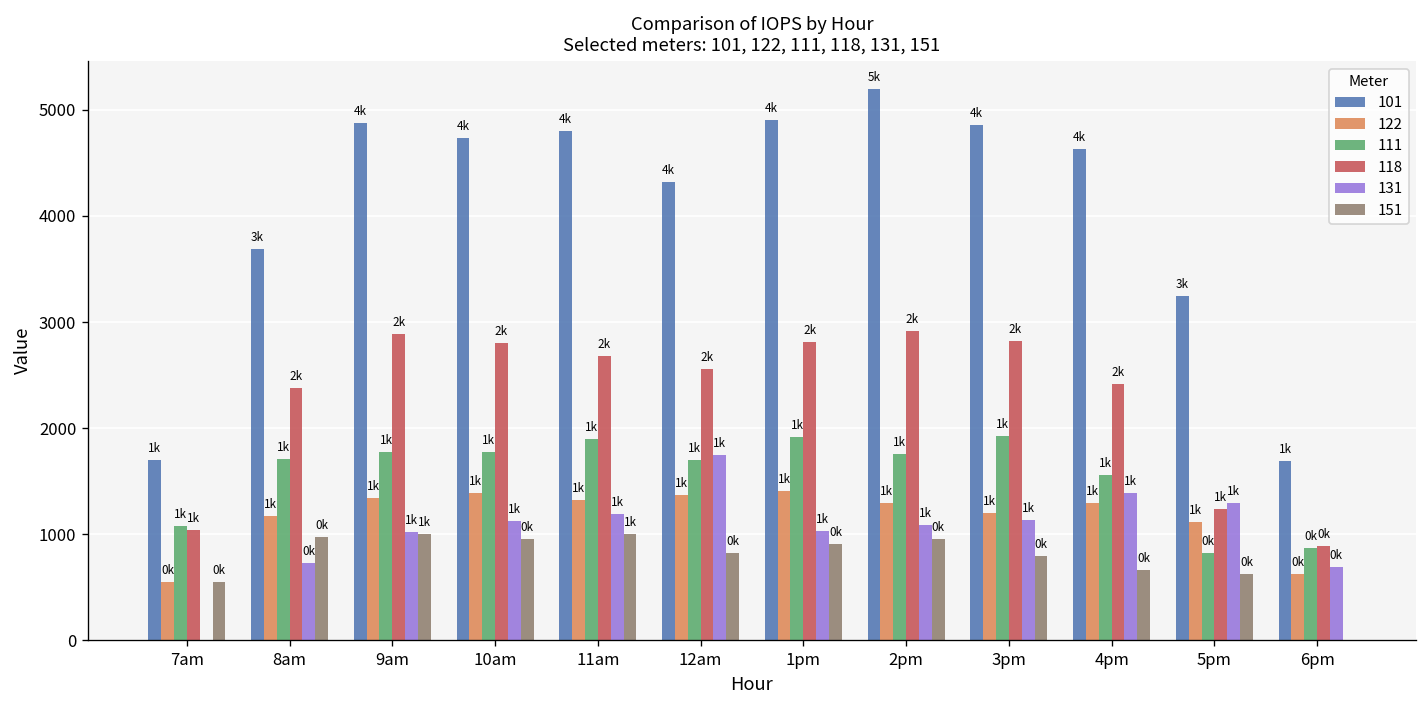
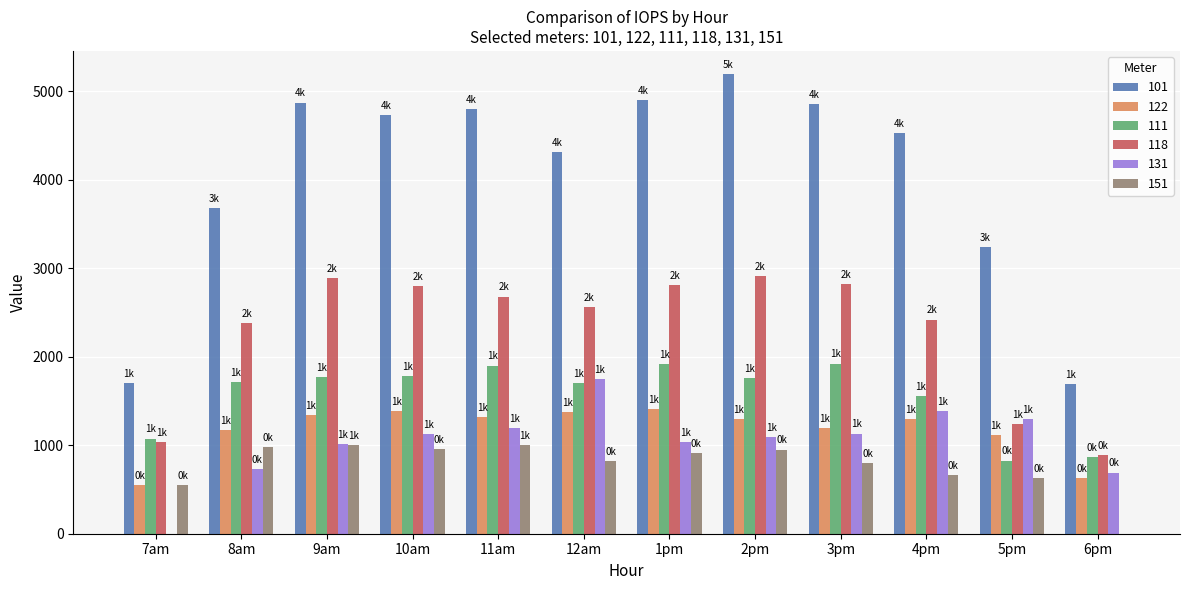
101, 4pm: 4600 -> 4500
